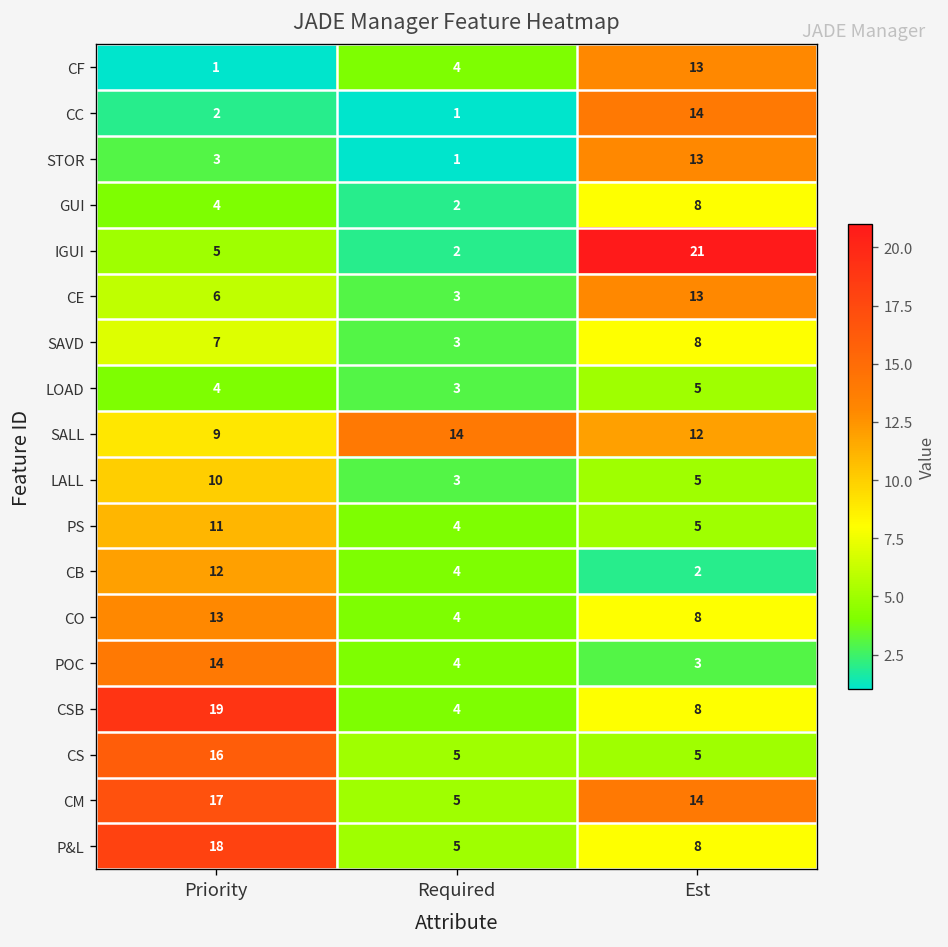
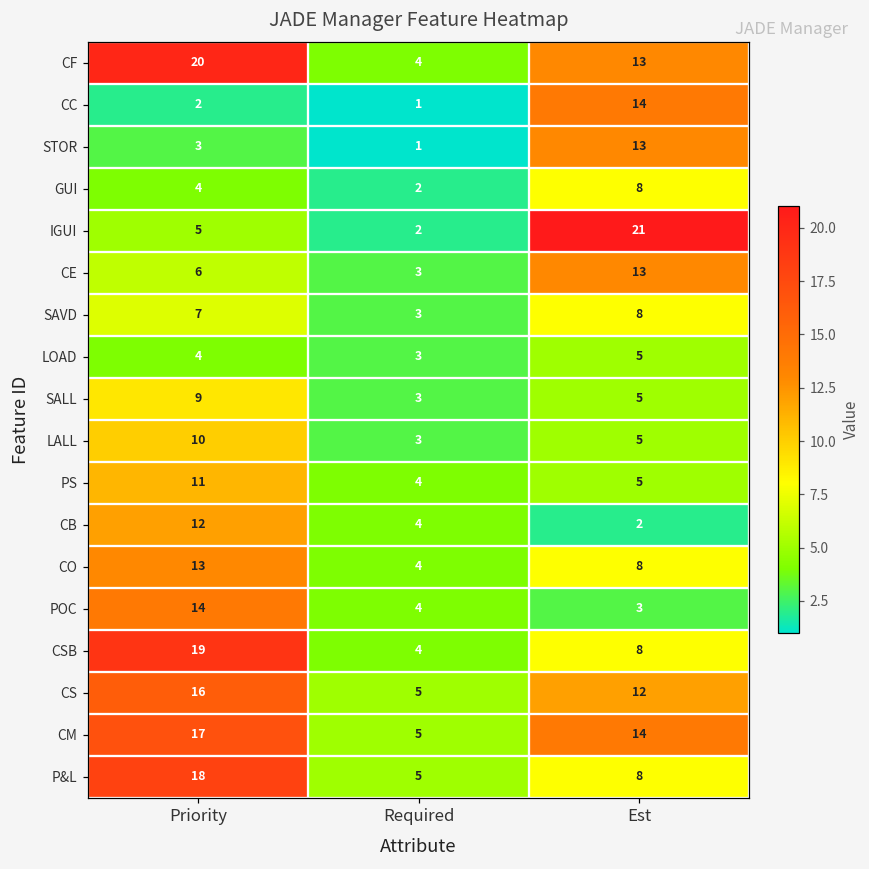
CF, Priority: 1 -> 20
SALL, Required: 14 -> 3
SALL, Est: 12 -> 5
CS, Est: 5 -> 12
